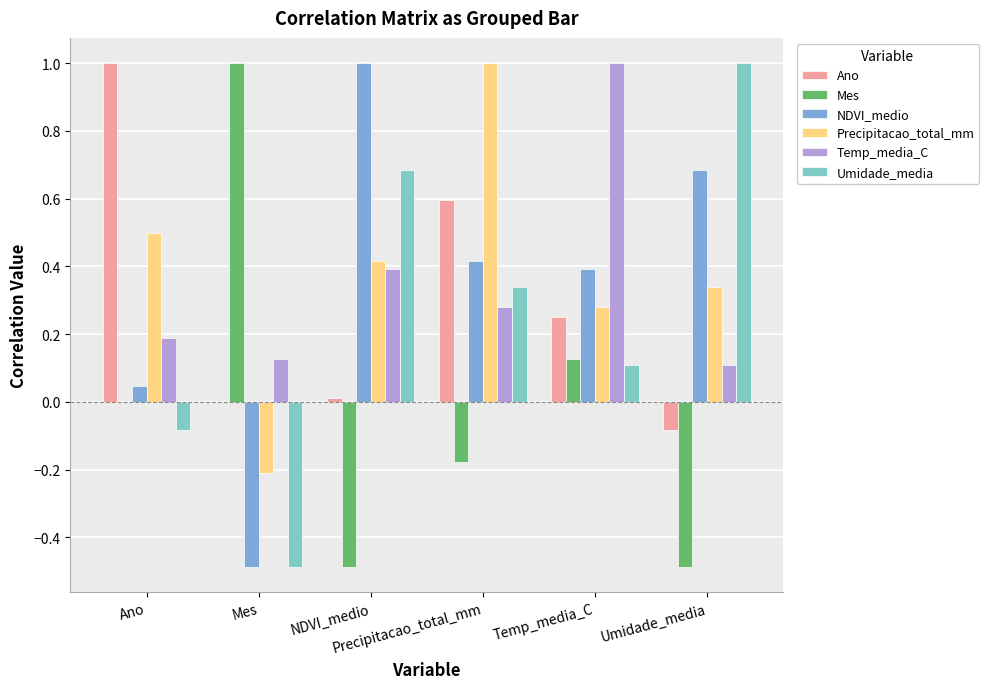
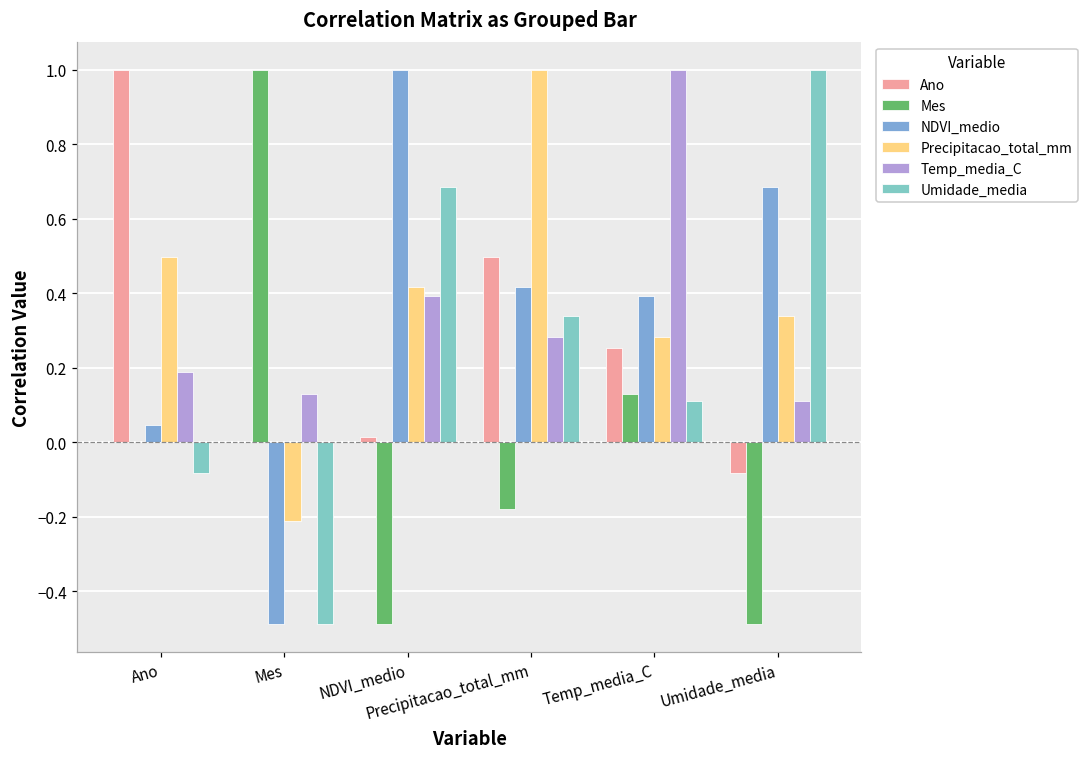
Ano, Precipitacao_total_mm: 0.59 -> 0.50
